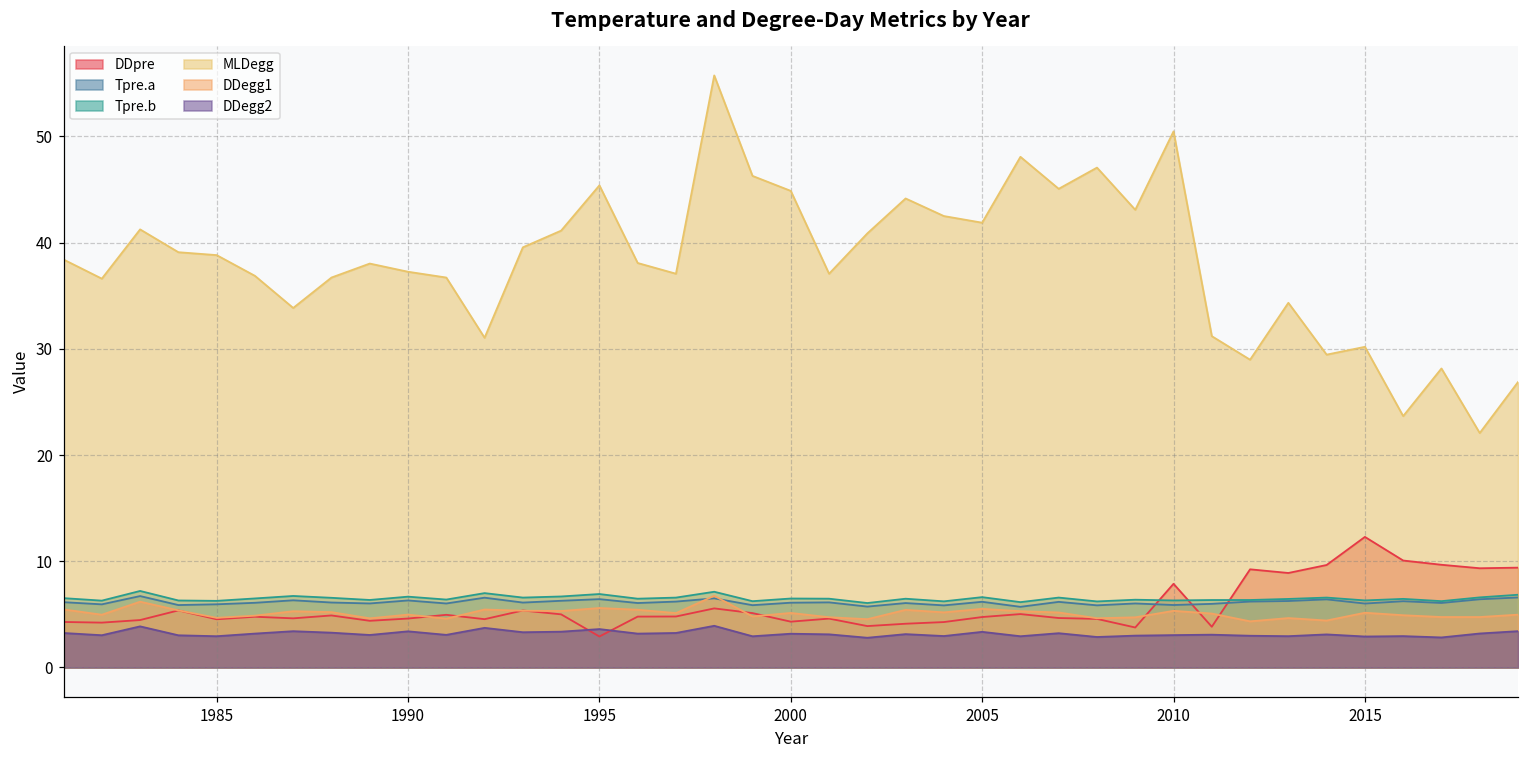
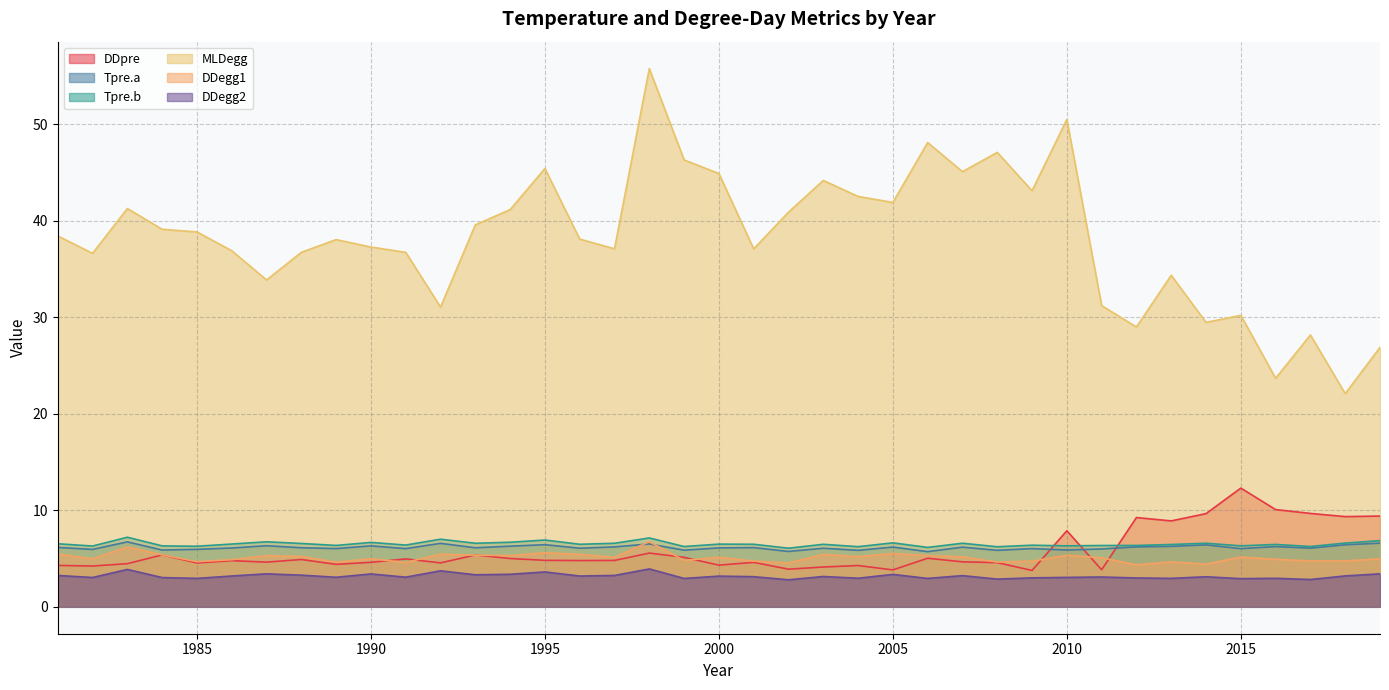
DDpre, 1995: 3 -> 5
DDpre, 2005: 5 -> 4
